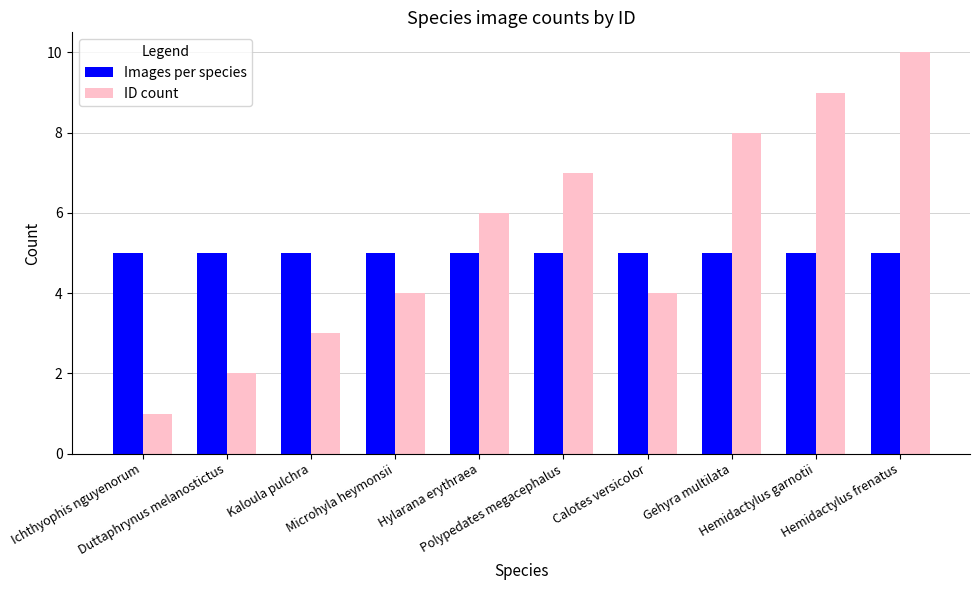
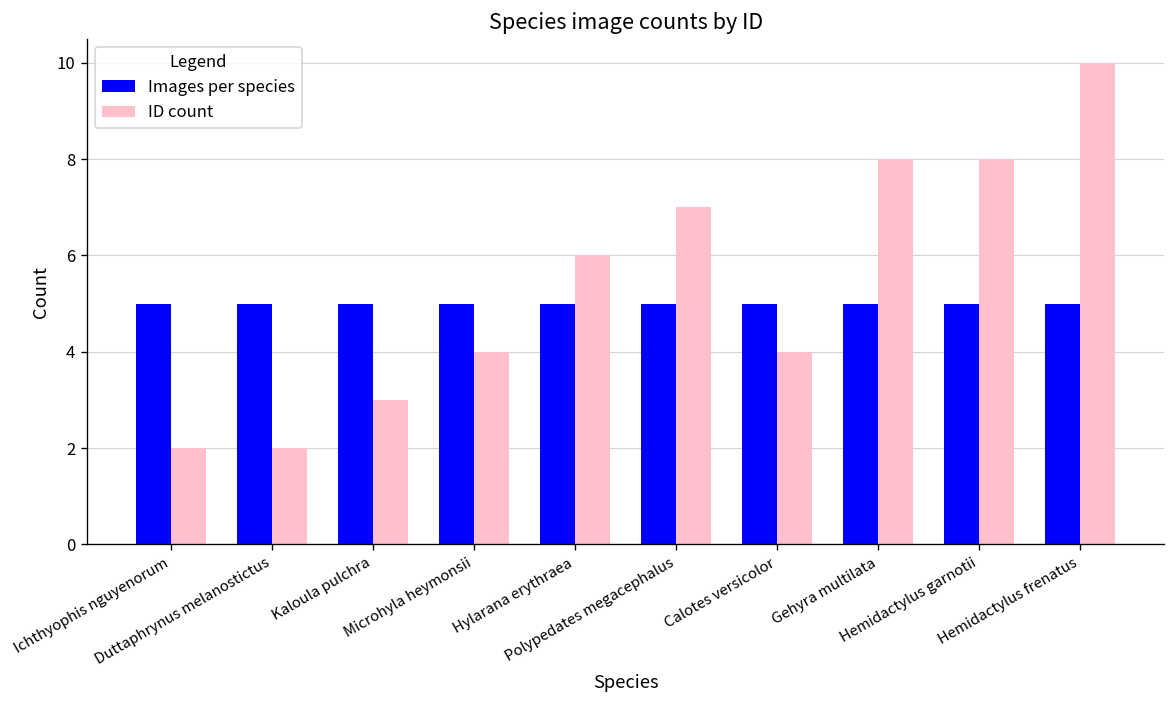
ID count, Ichthyophis nguyenorum: 1 -> 2
ID count, Hemidactylus garnotii: 9 -> 8
